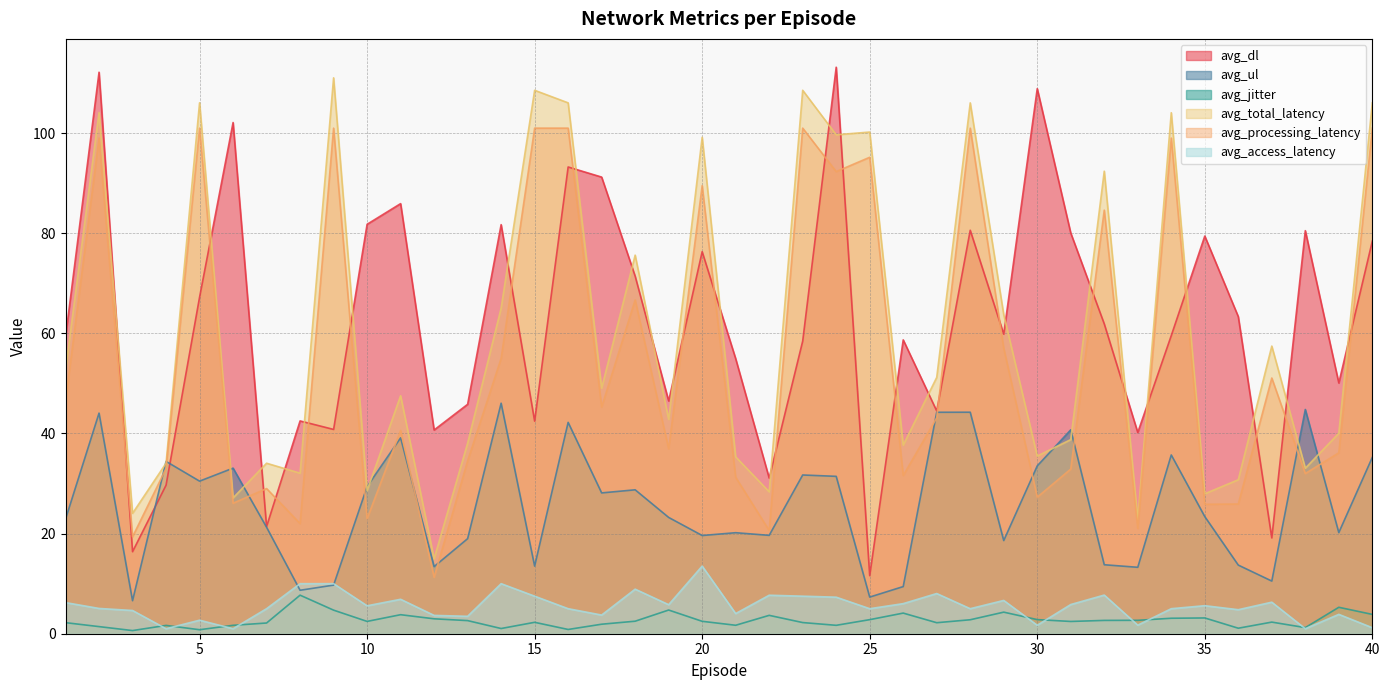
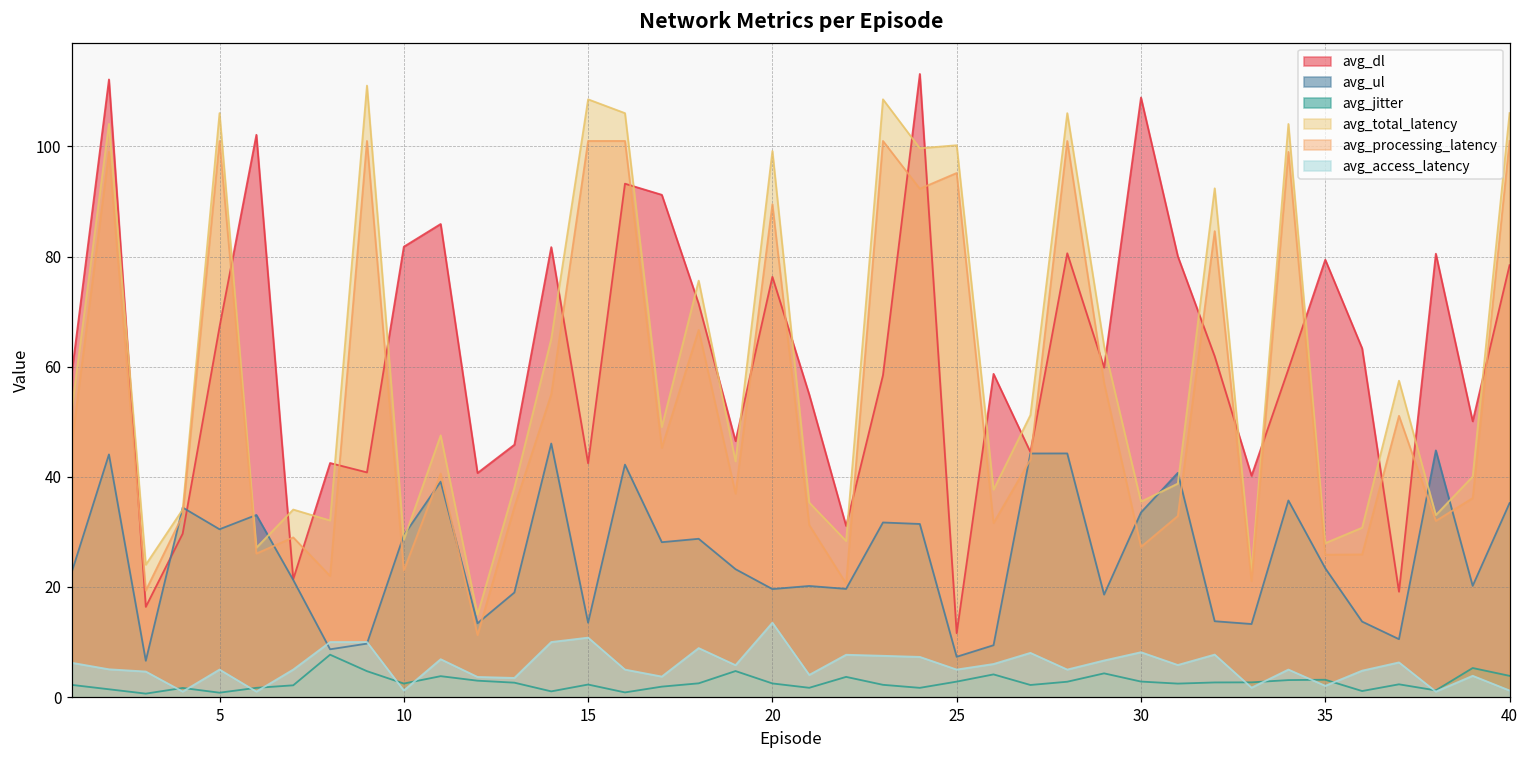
avg_access_latency, 5: 3 -> 5
avg_access_latency, 10: 6 -> 1
avg_access_latency, 15: 8 -> 11
avg_access_latency, 30: 2 -> 8
avg_access_latency, 35: 6 -> 2
